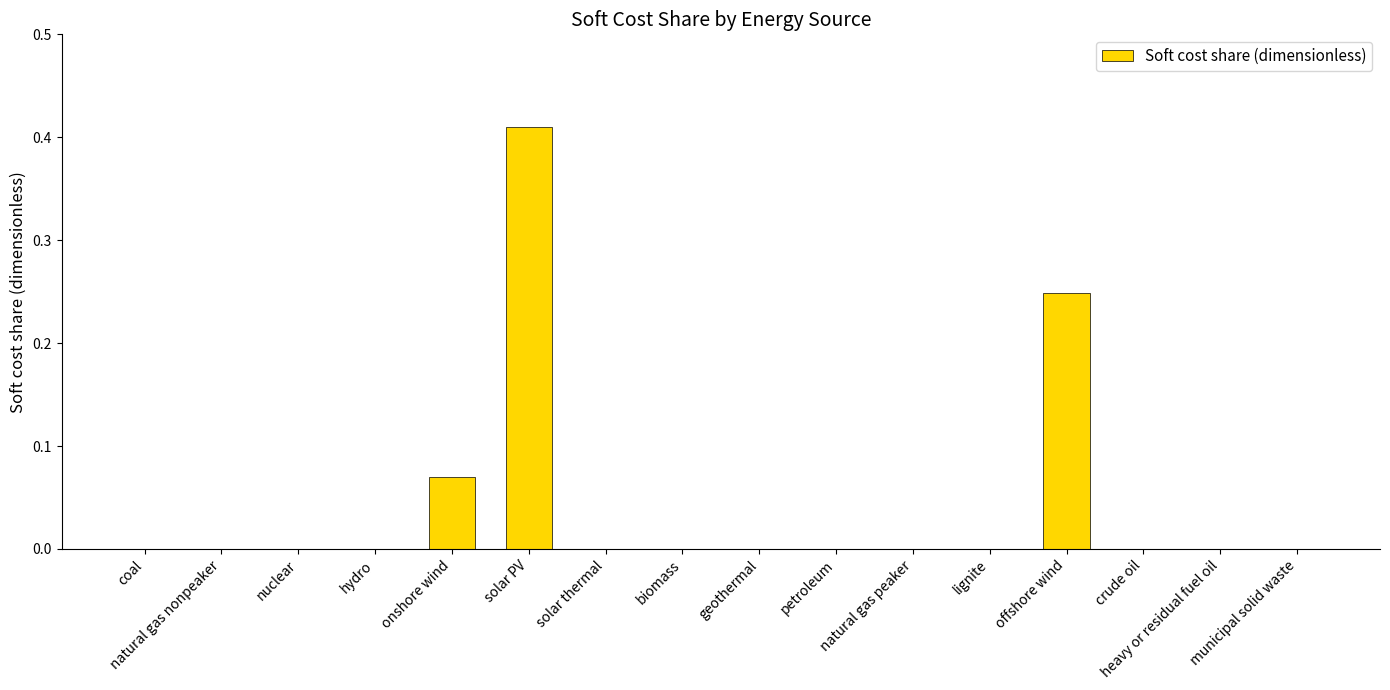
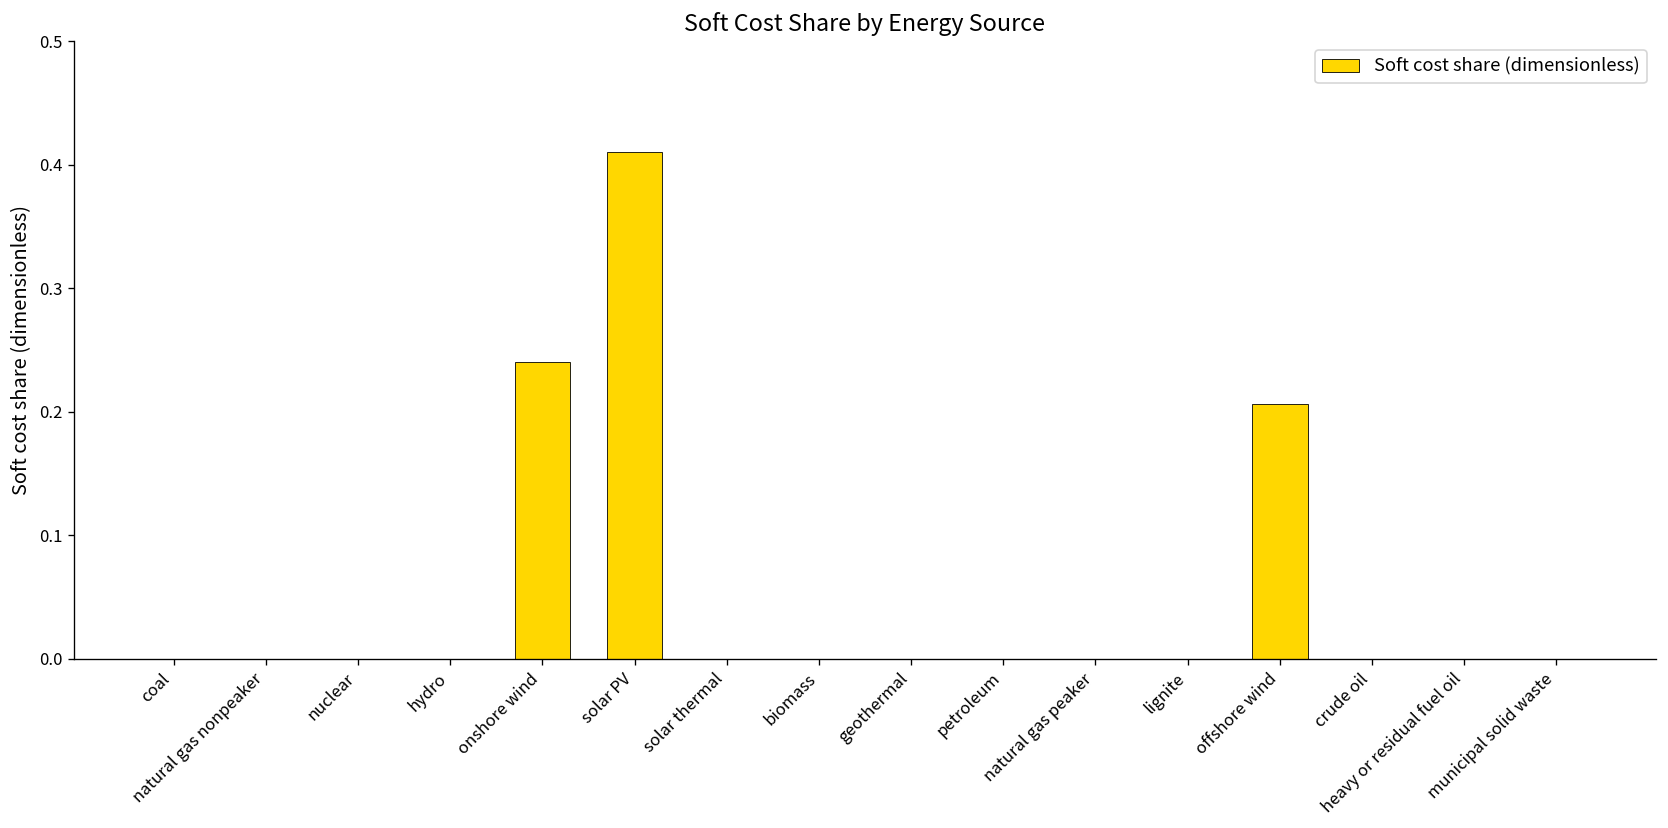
onshore wind: 0.07 -> 0.24
offshore wind: 0.249 -> 0.207
